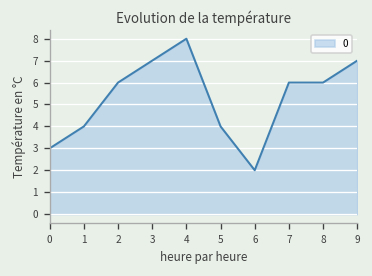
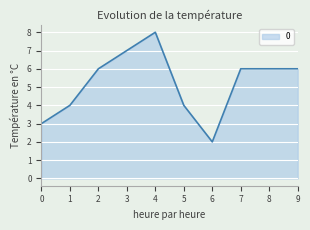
9: 7 -> 6
